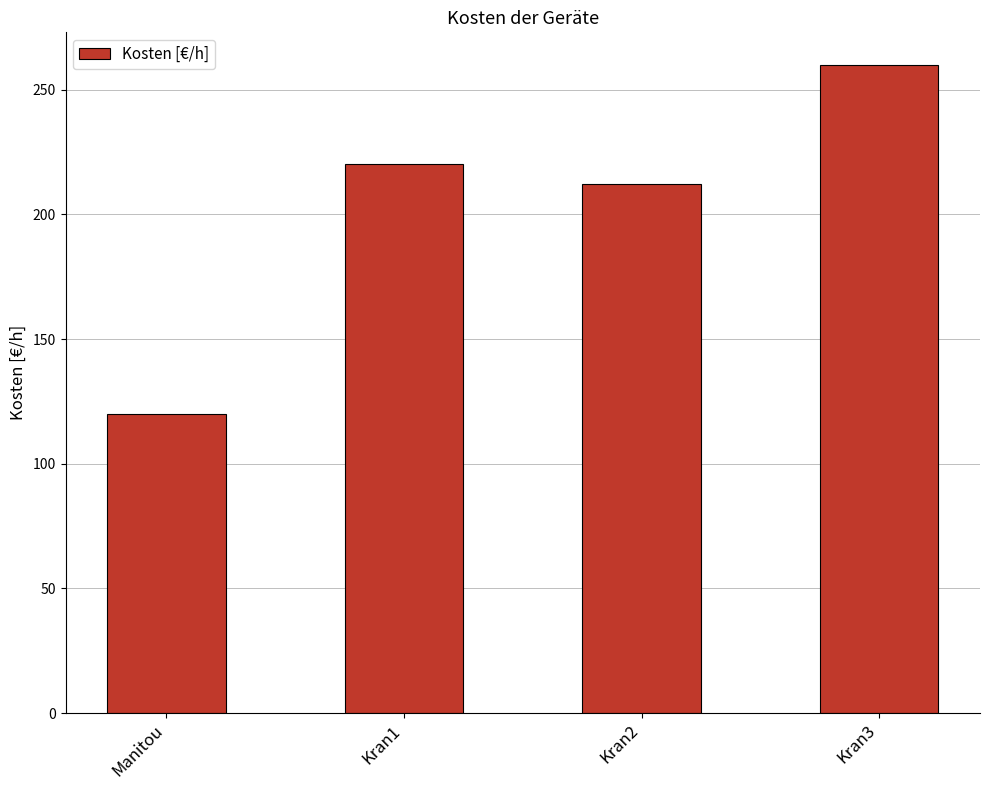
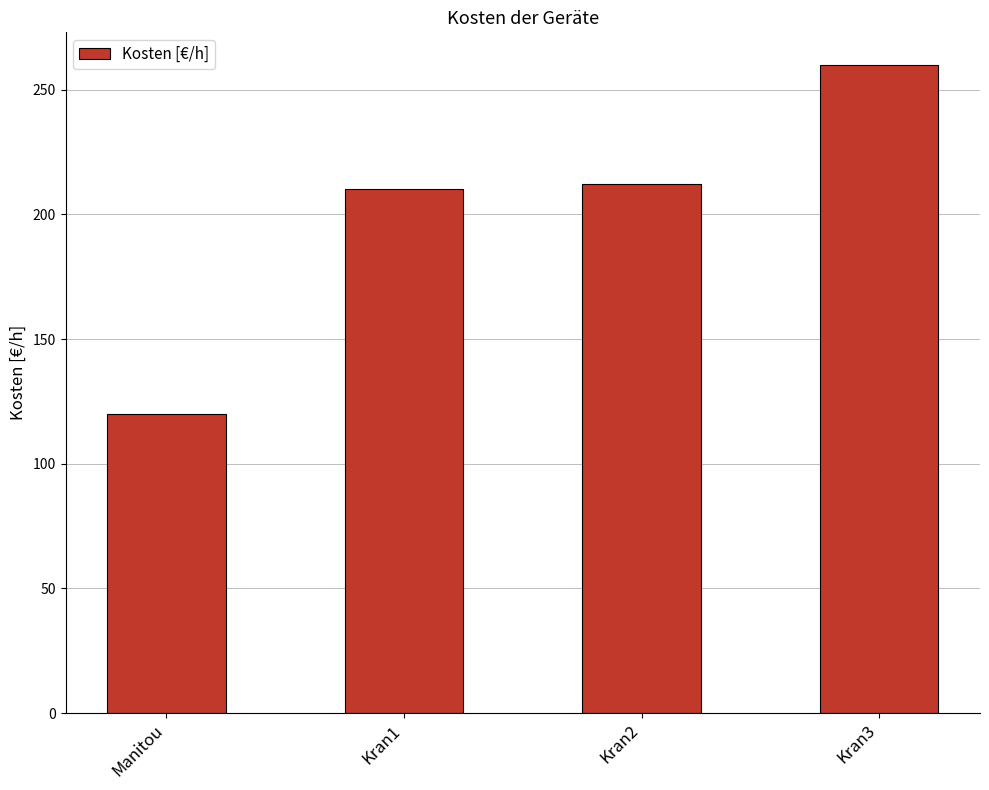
Kran1: 220 -> 210
